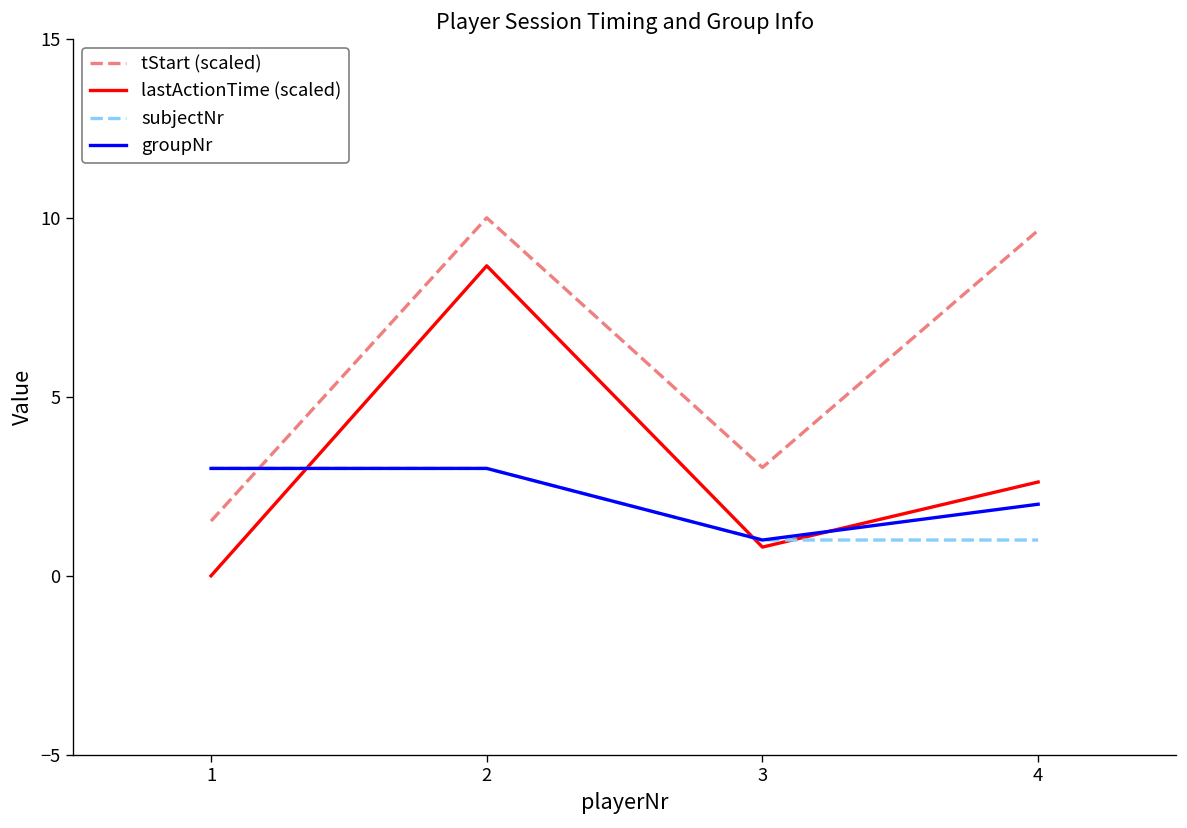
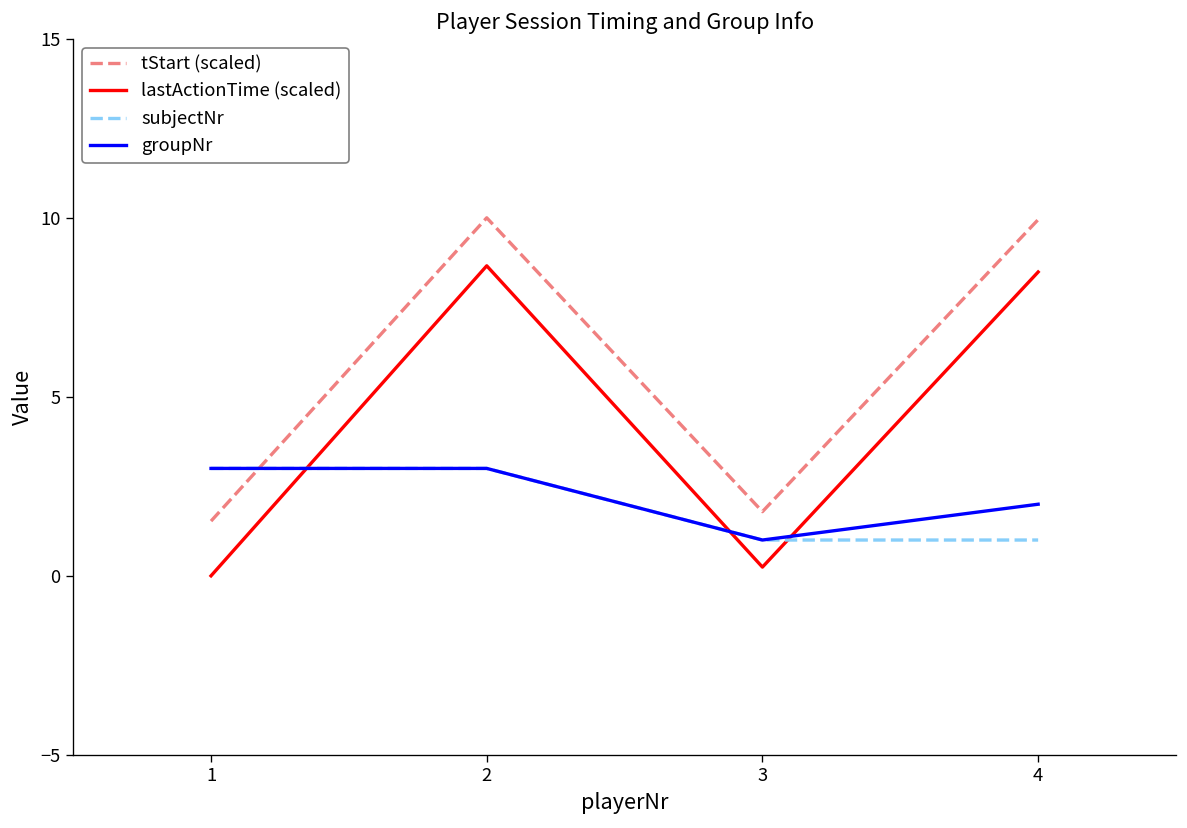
tStart (scaled), 3: 3.0 -> 1.8
lastActionTime (scaled), 3: 0.8 -> 0.2
tStart (scaled), 4: 9.6 -> 9.9
lastActionTime (scaled), 4: 2.6 -> 8.5
